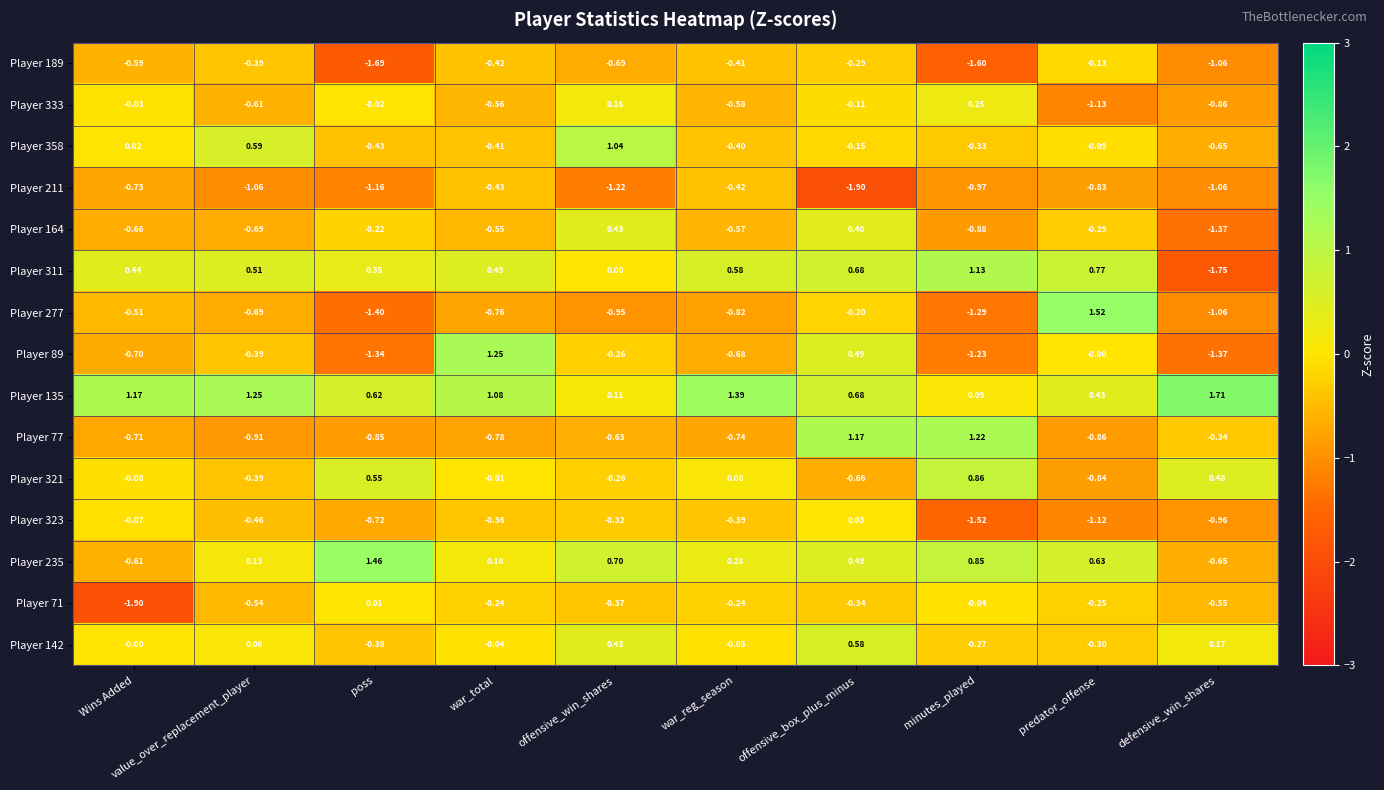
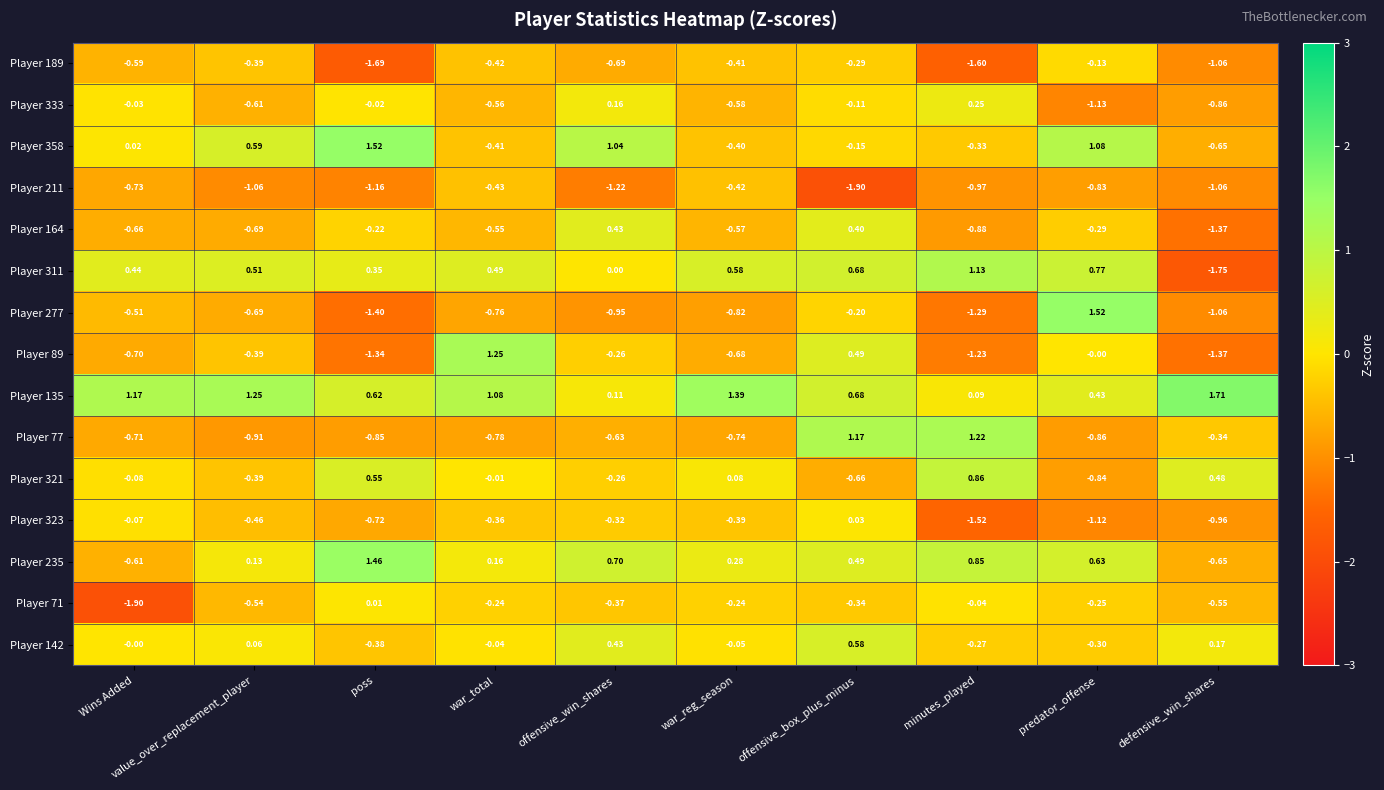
Player 358, poss: -0.43 -> 1.52
Player 358, predator_offense: -0.09 -> 1.08
